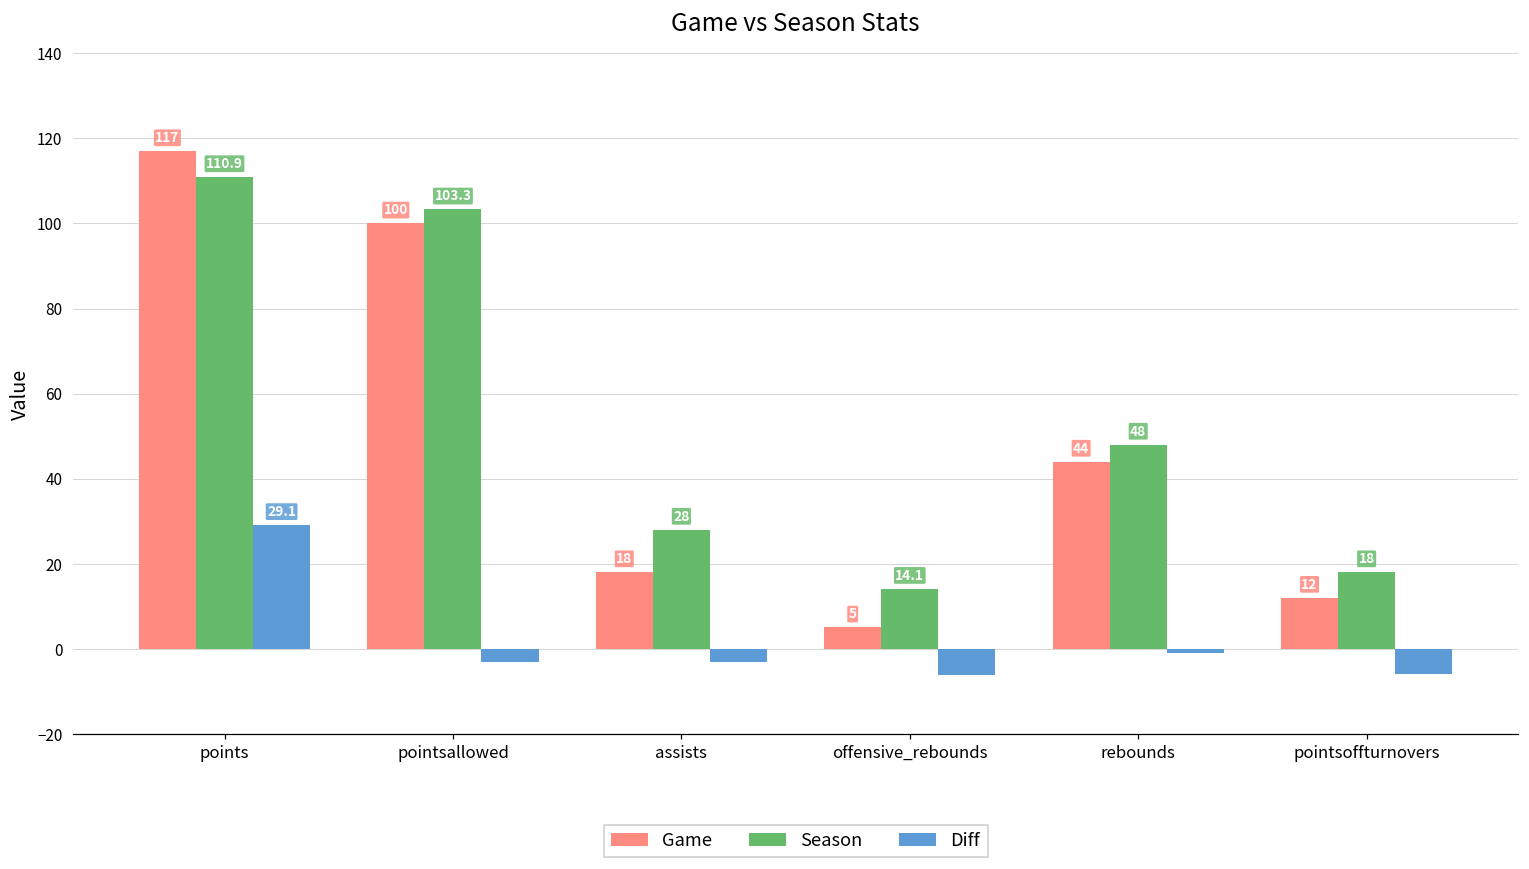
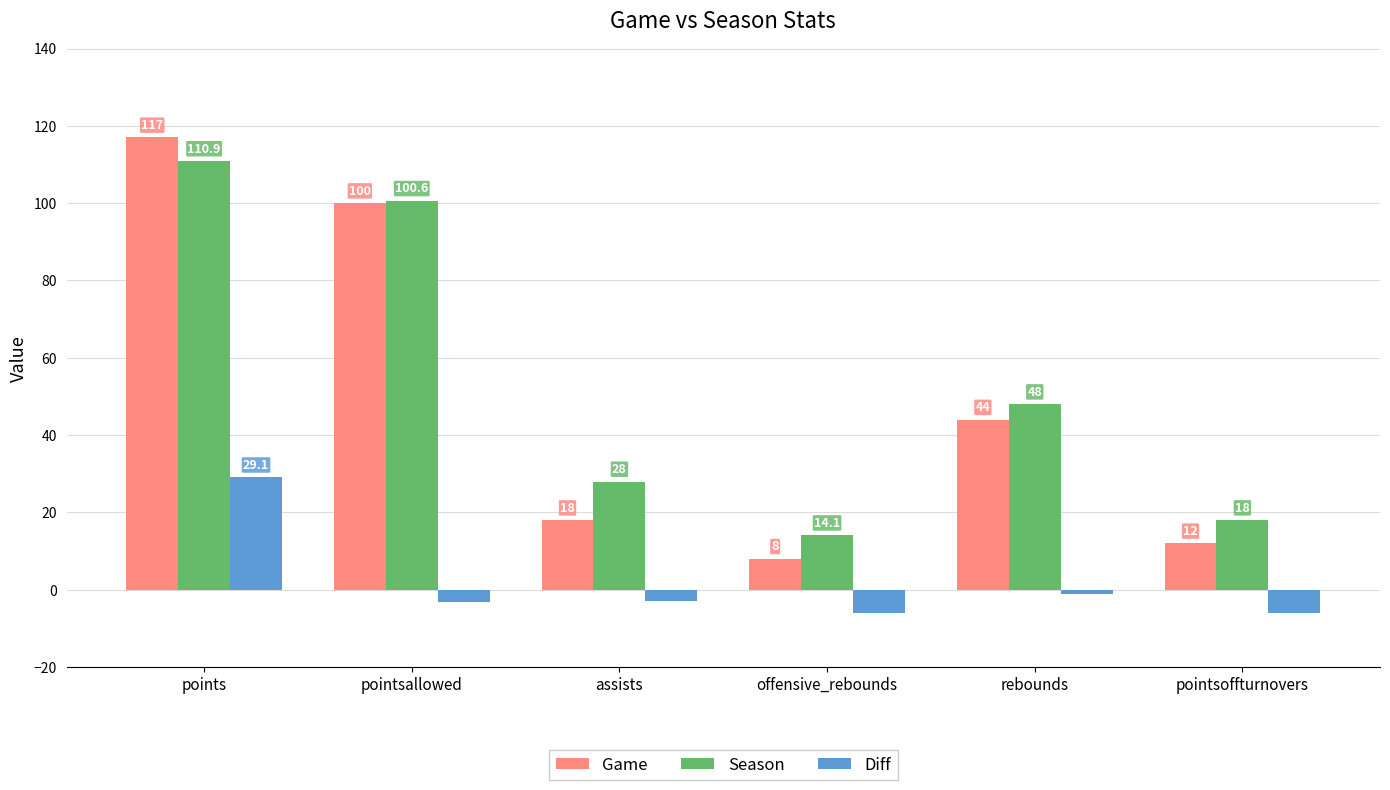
Season, pointsallowed: 103.3 -> 100.6
Game, offensive_rebounds: 5 -> 8
